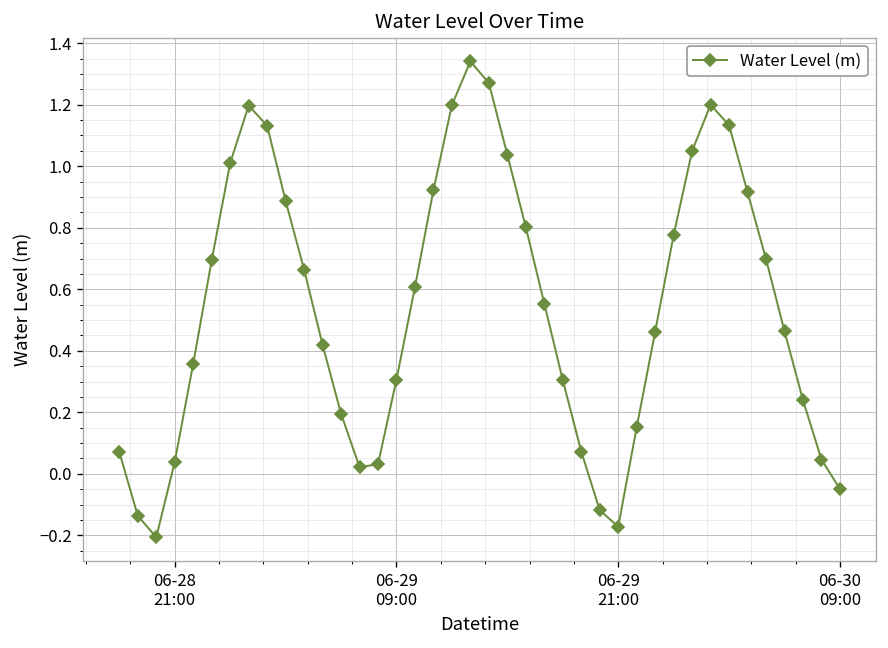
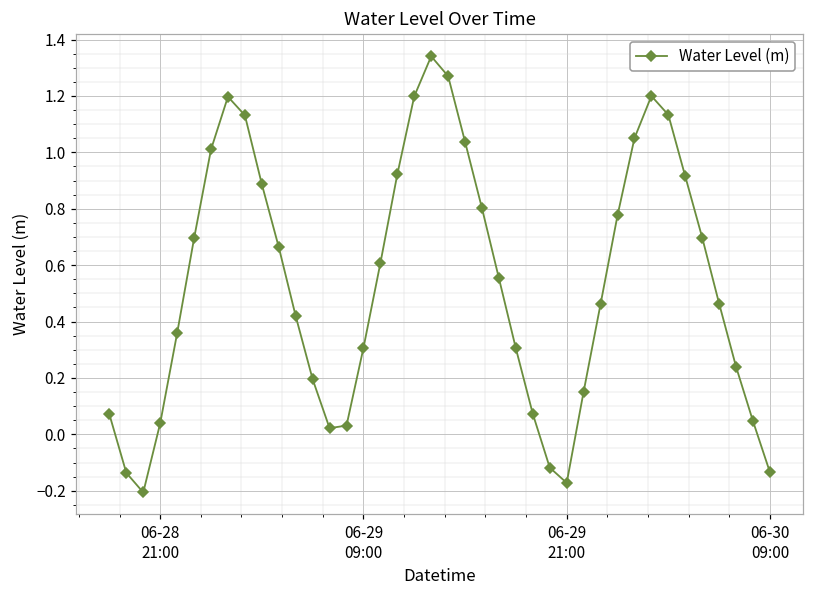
06-30 09:00: -0.05 -> -0.13
